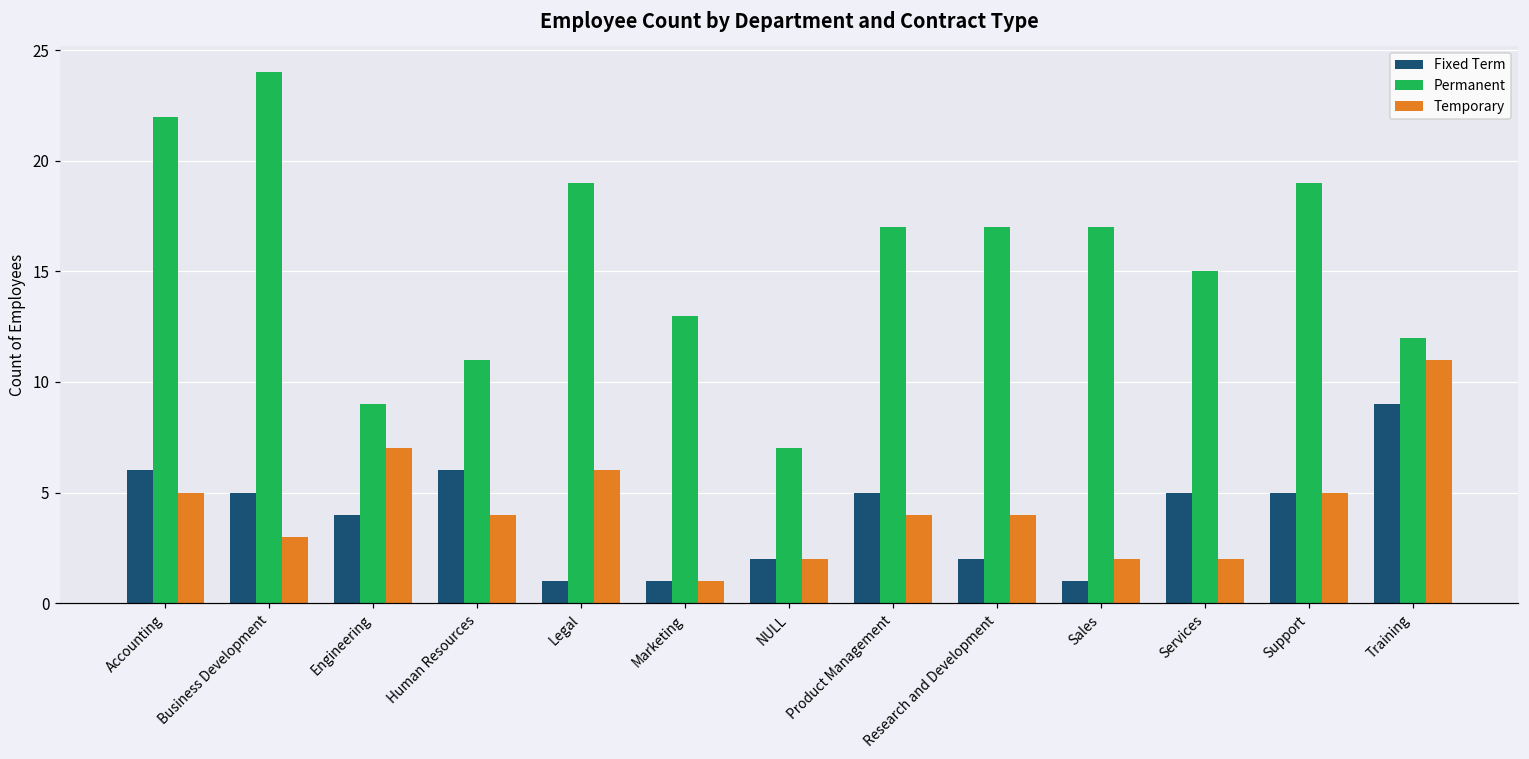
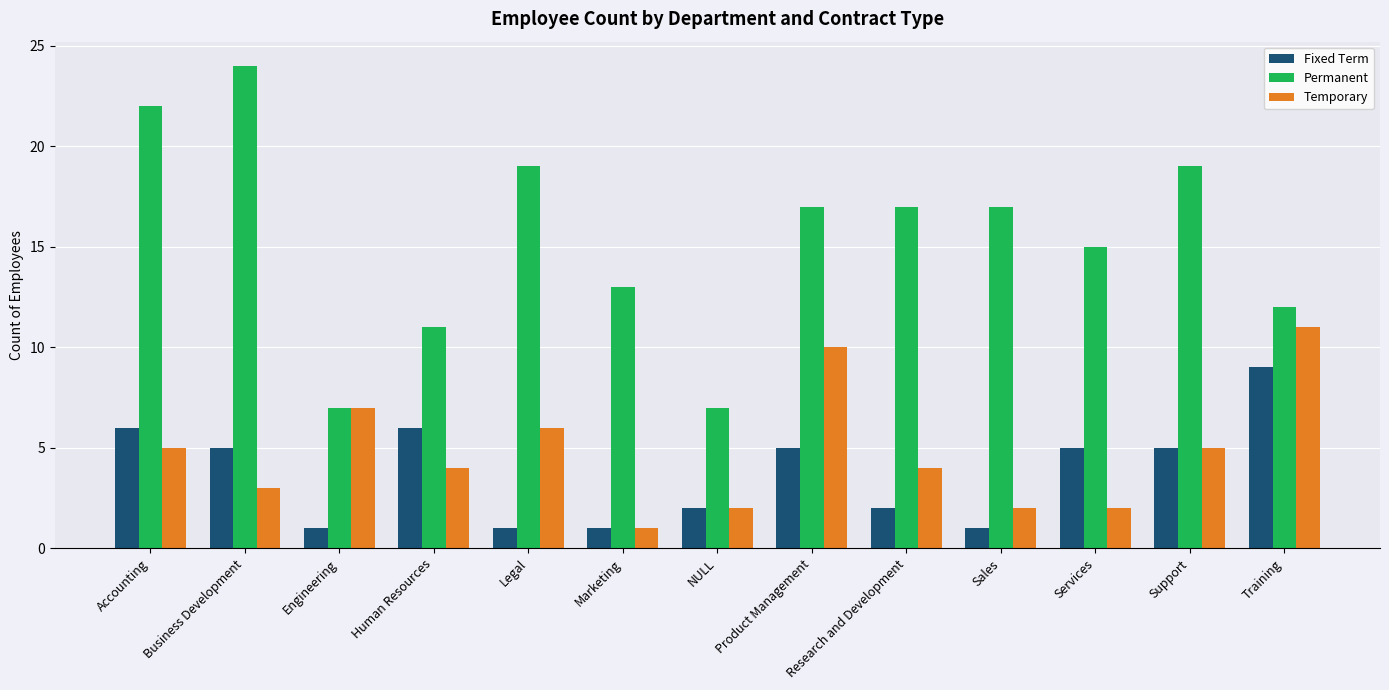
Fixed Term, Engineering: 4 -> 1
Permanent, Engineering: 9 -> 7
Temporary, Product Management: 4 -> 10
